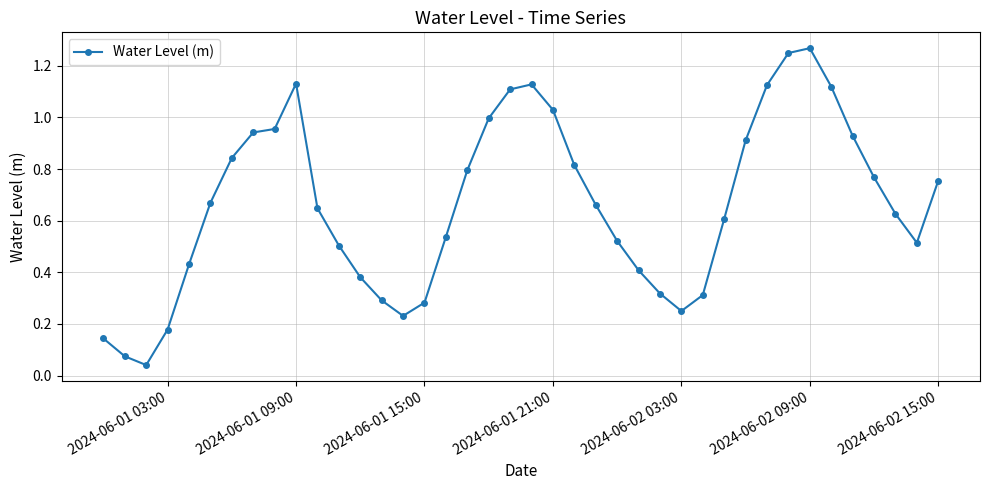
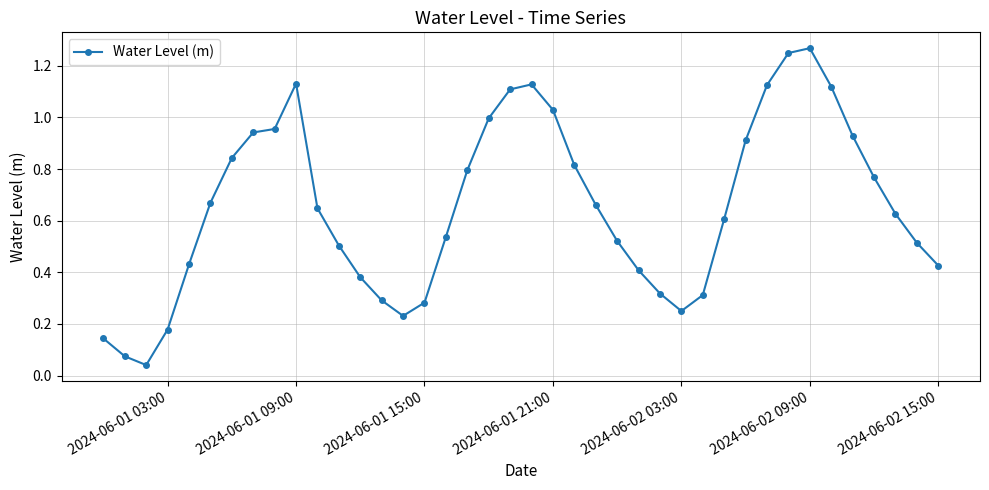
2024-06-02 15:00: 0.75 -> 0.43
